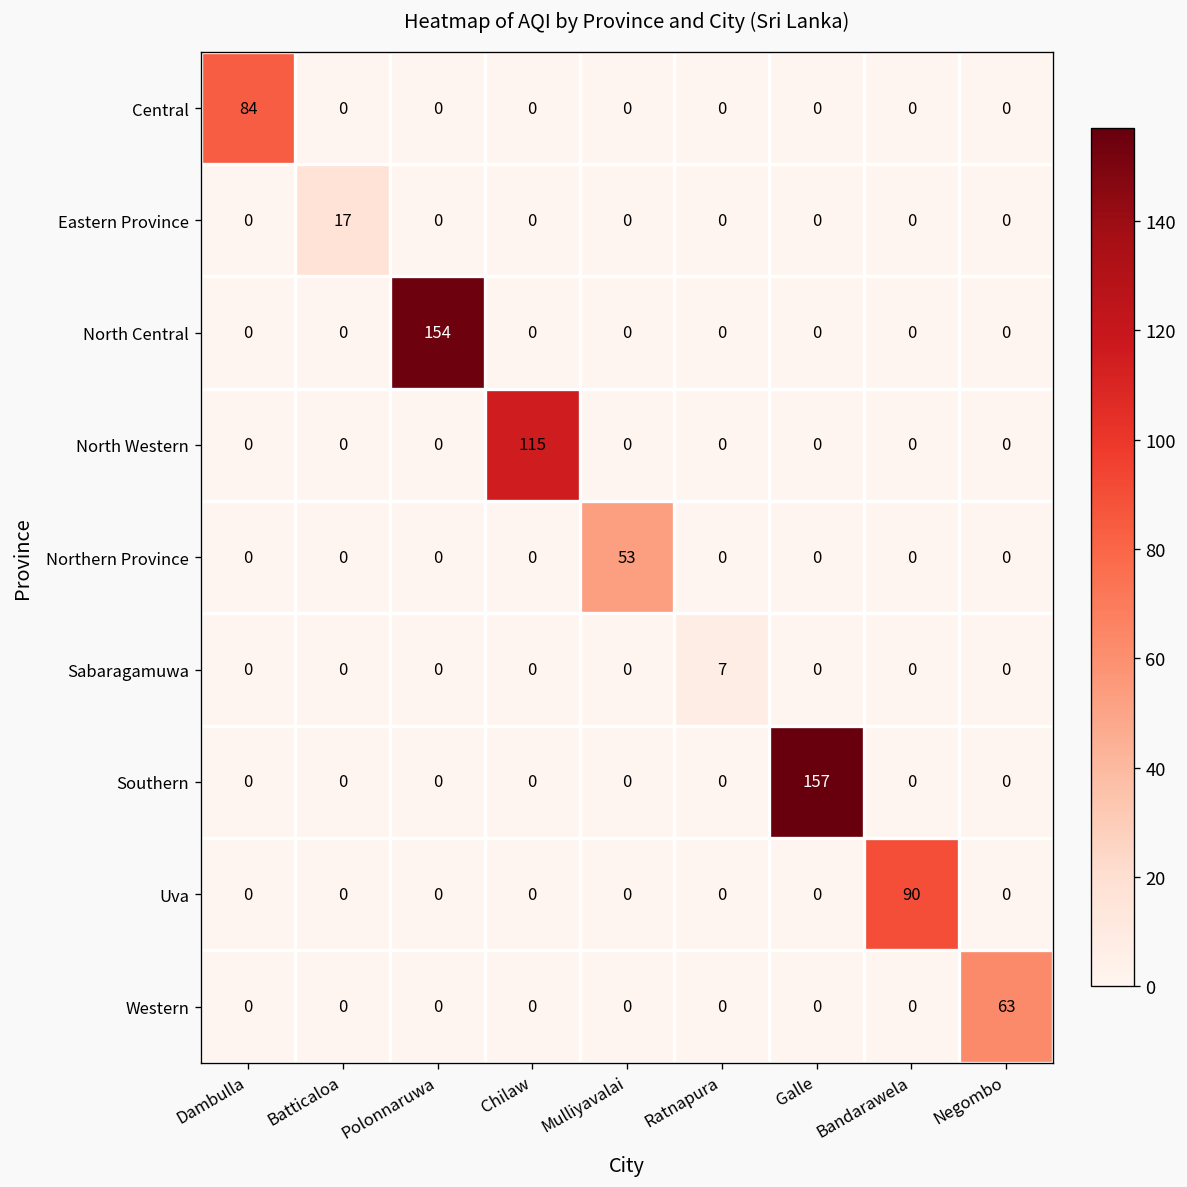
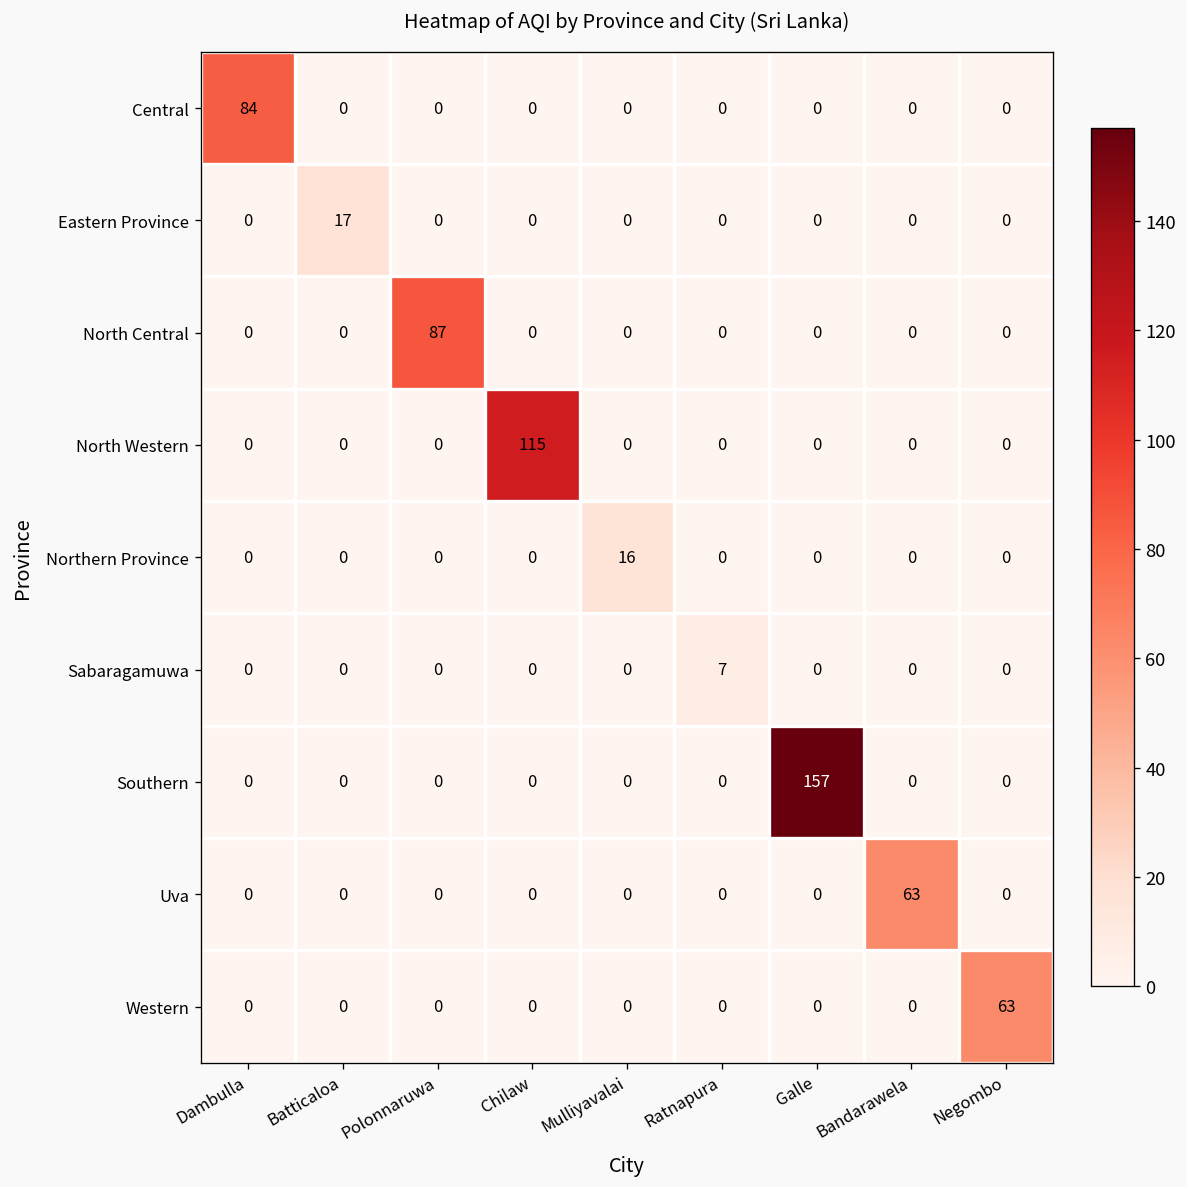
North Central, Polonnaruwa: 154 -> 87
Northern Province, Mulliyavalai: 53 -> 16
Uva, Bandarawela: 90 -> 63
